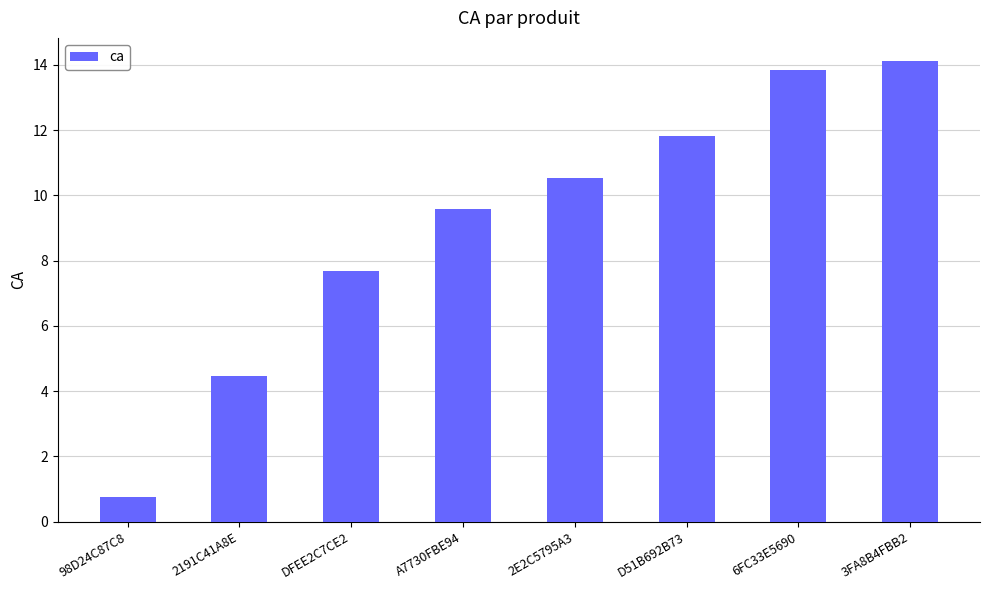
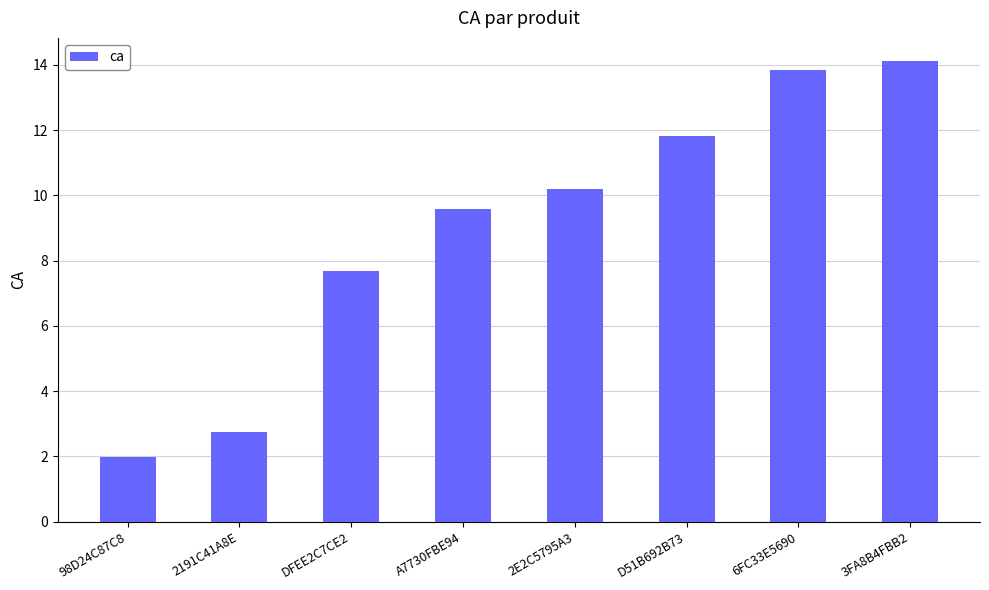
98D24C87C8: 0.8 -> 2.0
2191C41A8E: 4.5 -> 2.8
2E2C5795A3: 10.5 -> 10.2
